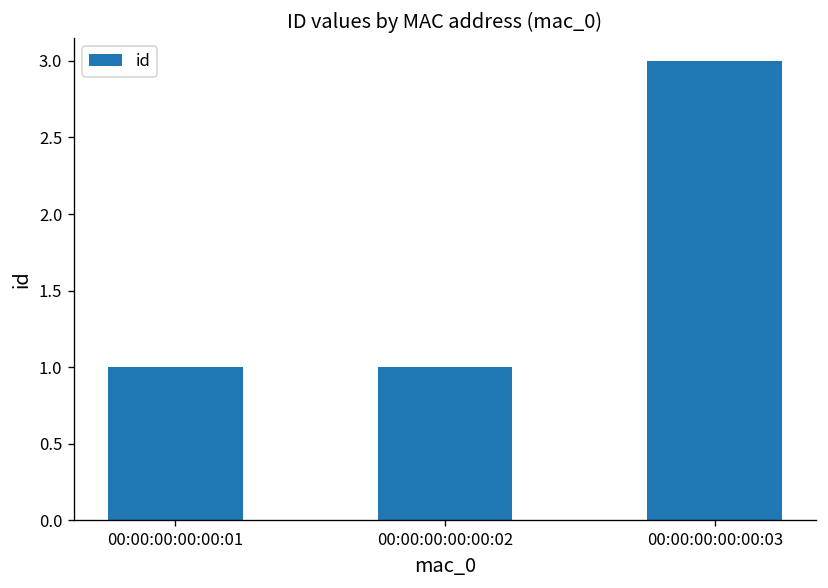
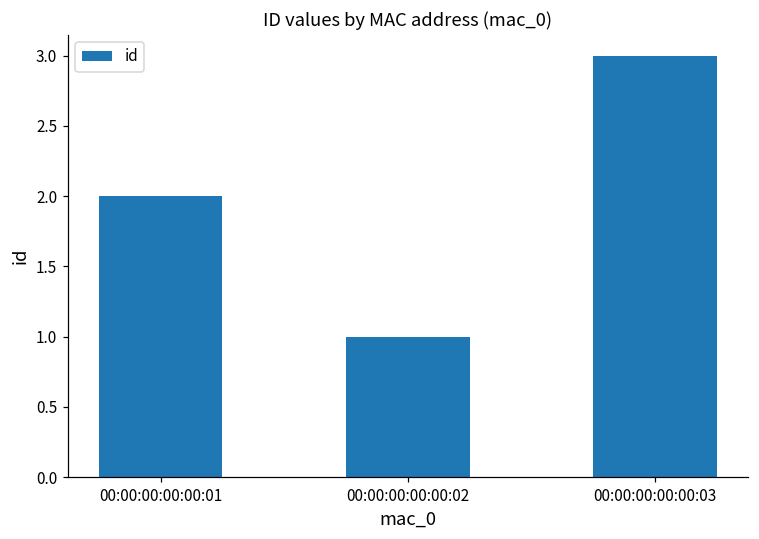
00:00:00:00:00:01: 1 -> 2
